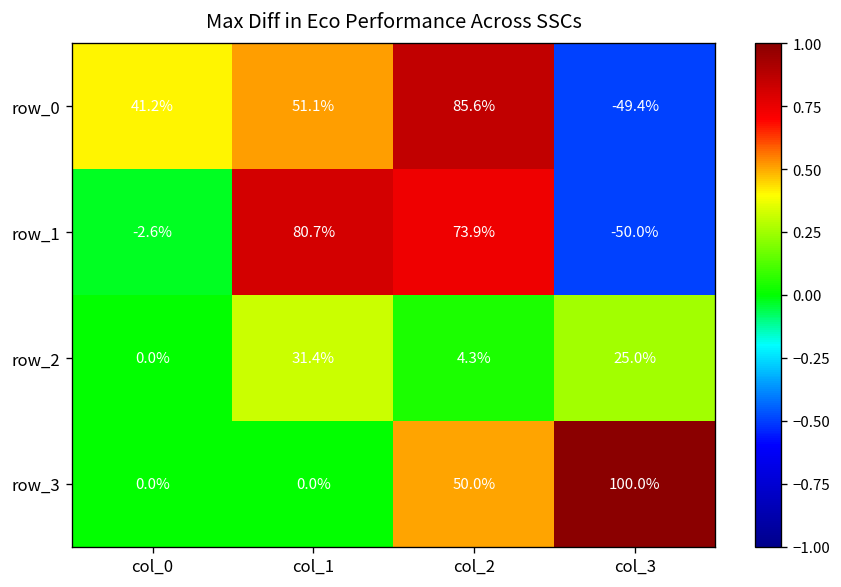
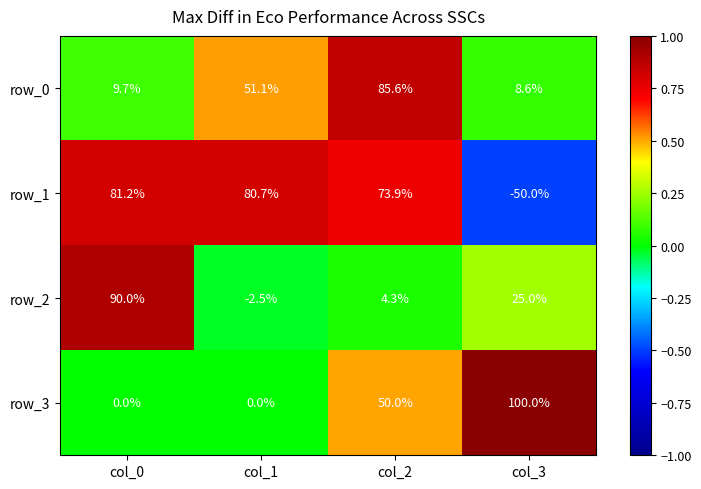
row_0, col_0: 41.2% -> 9.7%
row_0, col_3: -49.4% -> 8.6%
row_1, col_0: -2.6% -> 81.2%
row_2, col_0: 0.0% -> 90.0%
row_2, col_1: 31.4% -> -2.5%
